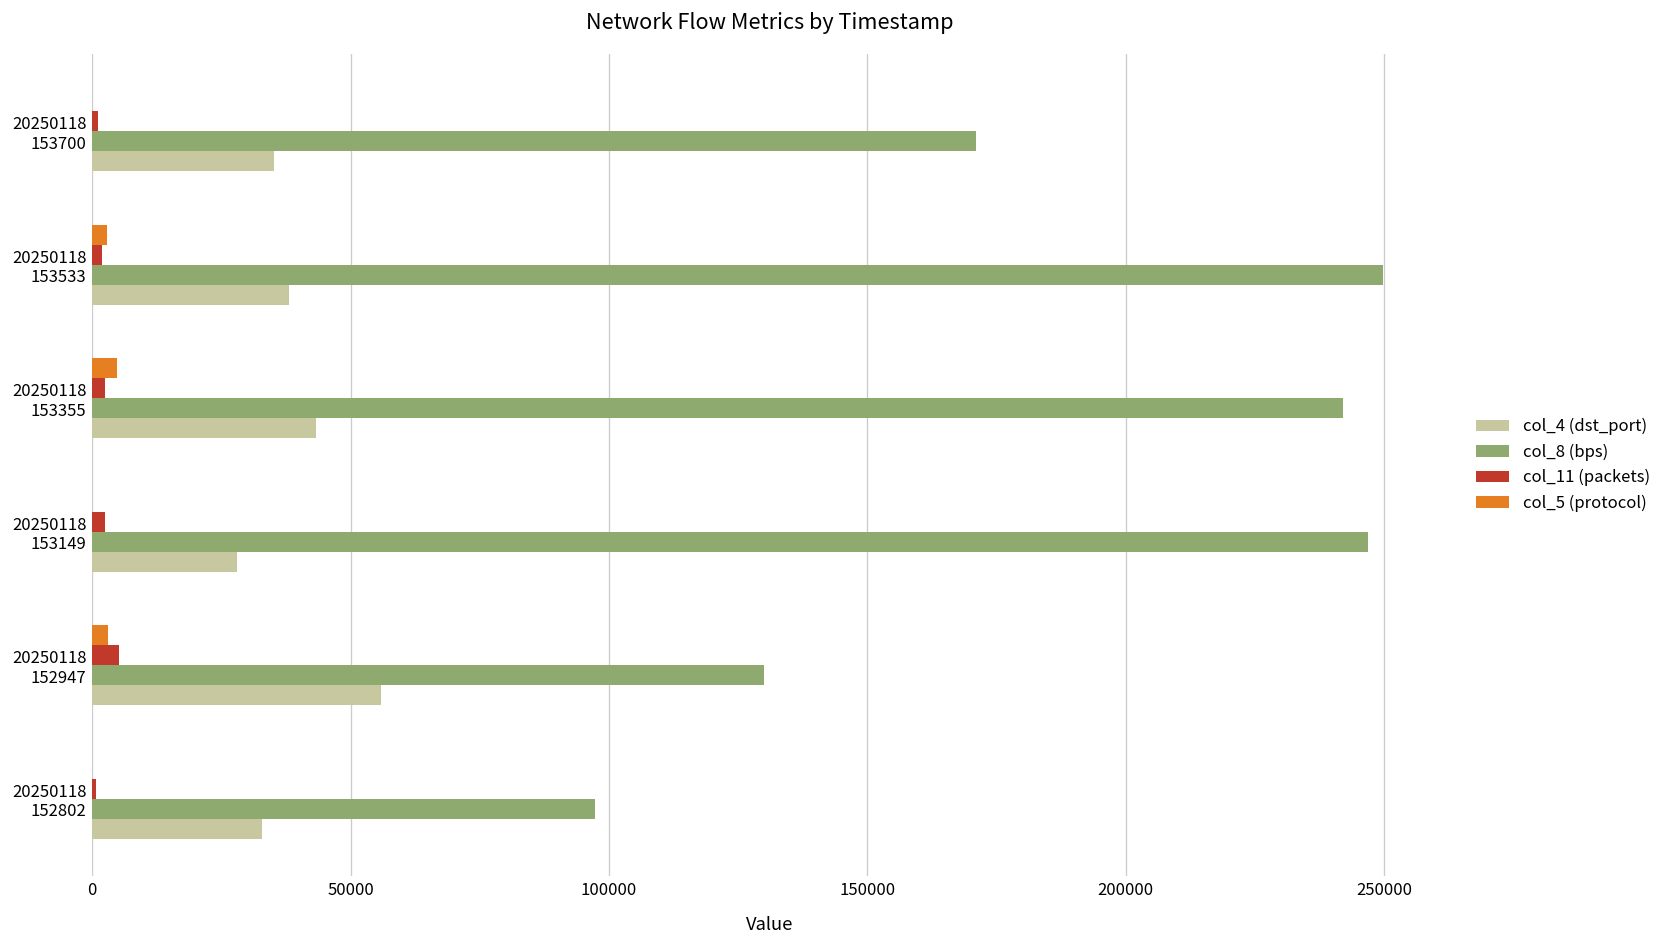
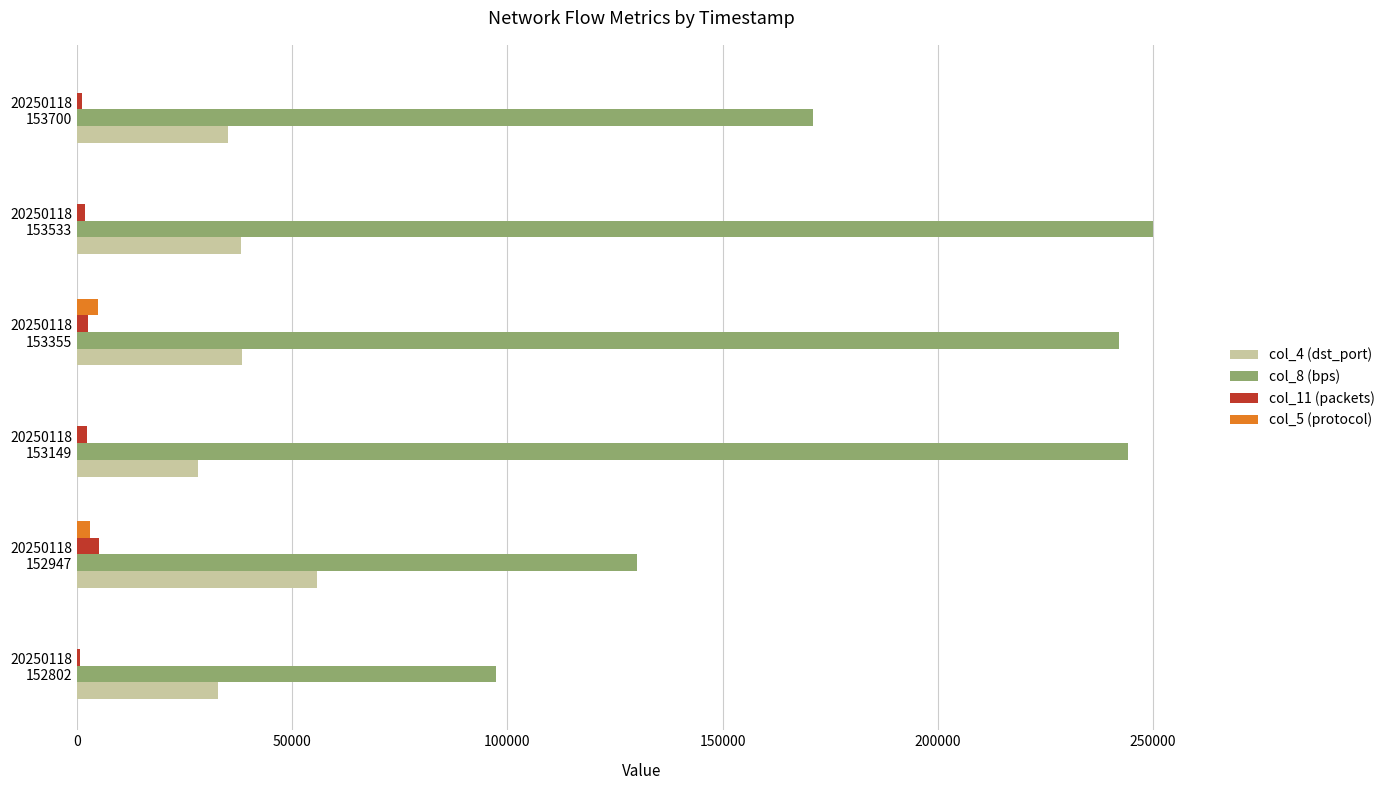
col_5 (protocol), 20250118 153533: 3000 -> 0
col_4 (dst_port), 20250118 153355: 43000 -> 38000
col_8 (bps), 20250118 153149: 247000 -> 244000
